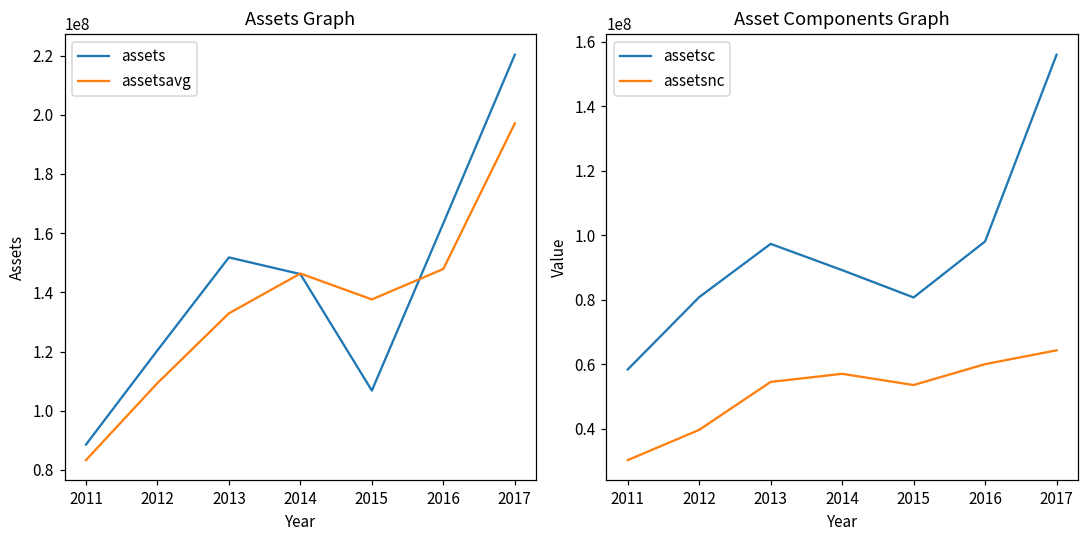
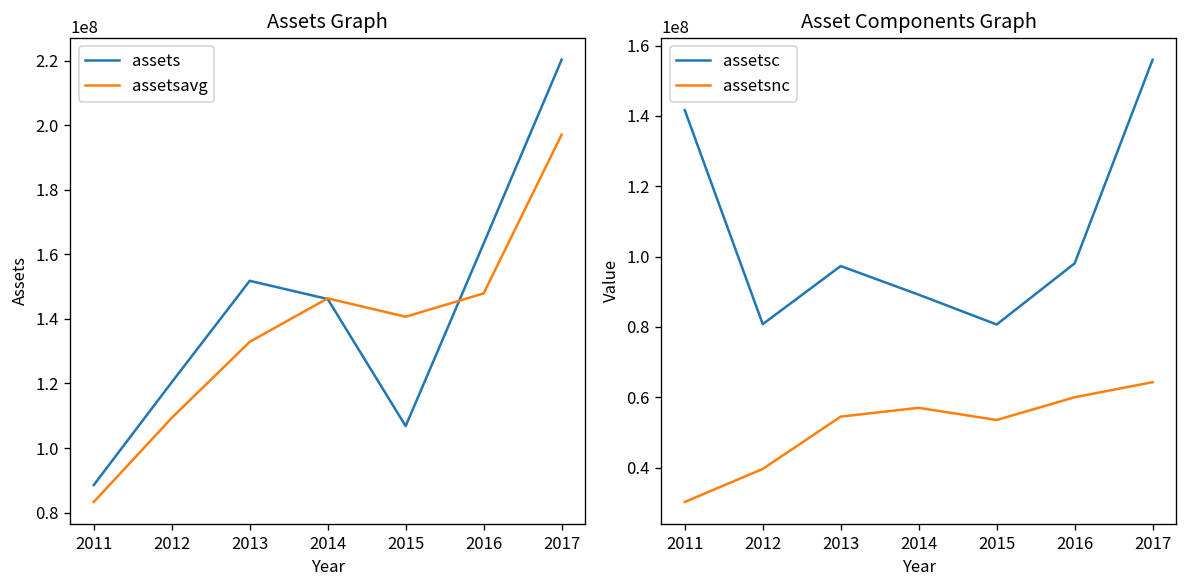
Assets Graph, assetsavg, 2015: 138000000 -> 141000000
Asset Components Graph, assetsc, 2011: 58000000 -> 142000000
